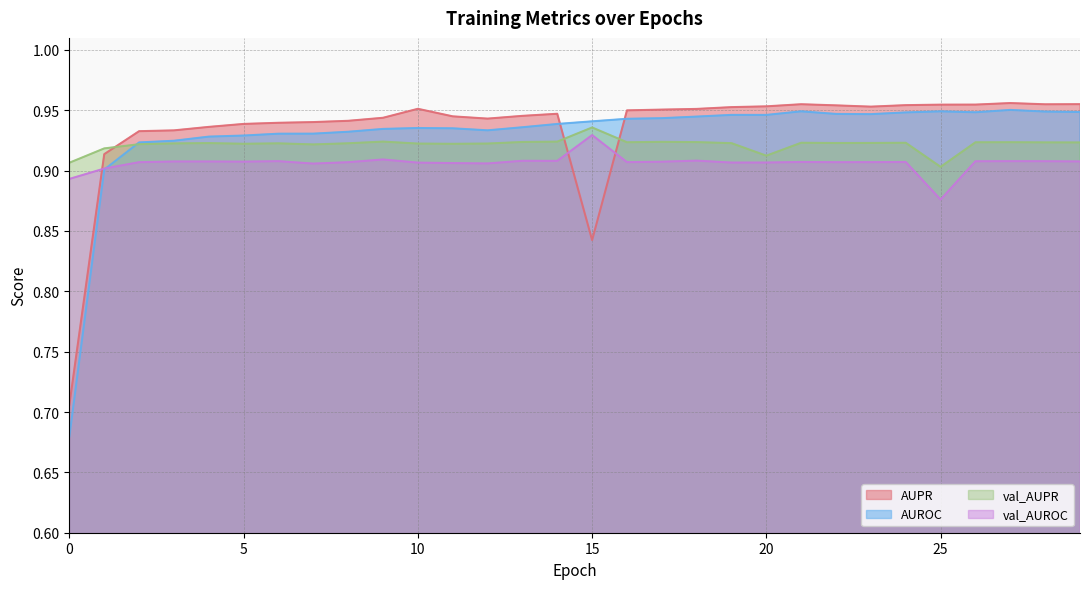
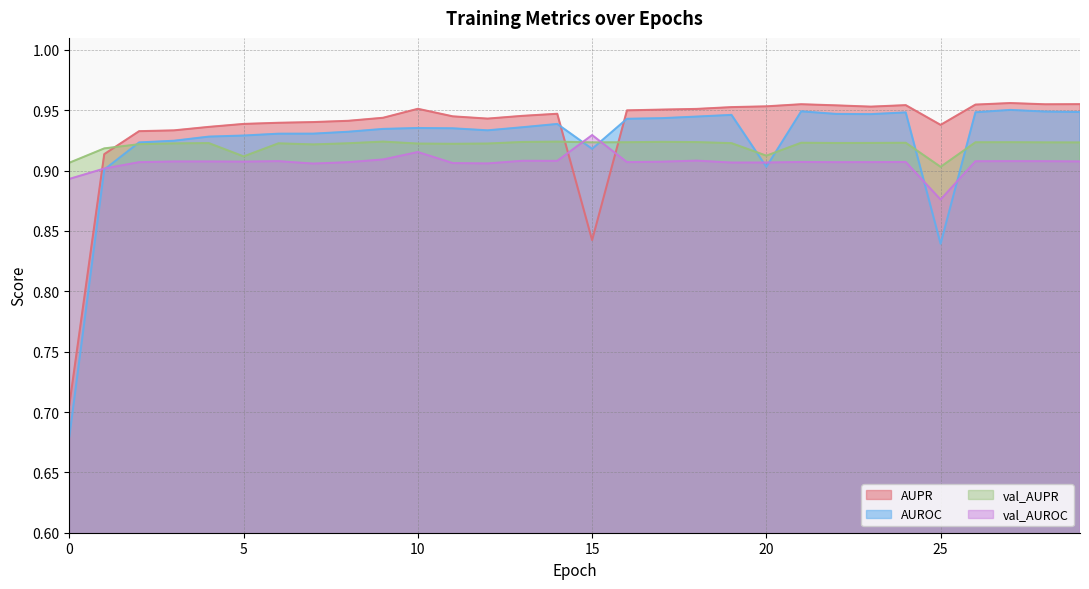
val_AUPR, 5: 0.922 -> 0.912
val_AUROC, 10: 0.907 -> 0.915
AUROC, 15: 0.941 -> 0.918
val_AUPR, 15: 0.936 -> 0.923
AUROC, 20: 0.946 -> 0.903
AUPR, 25: 0.955 -> 0.938
AUROC, 25: 0.949 -> 0.839
